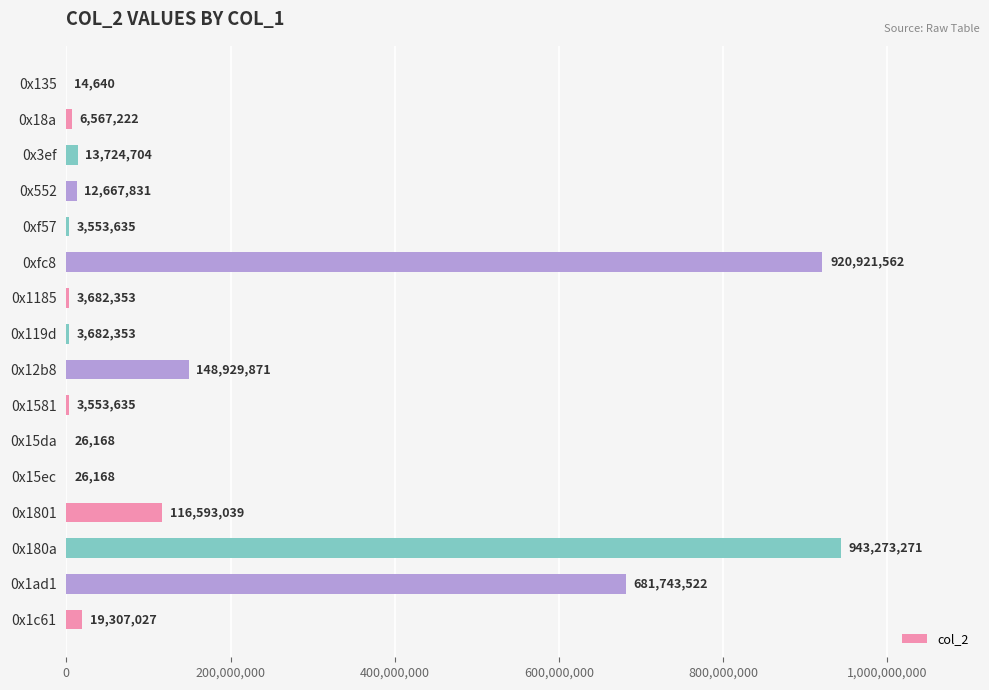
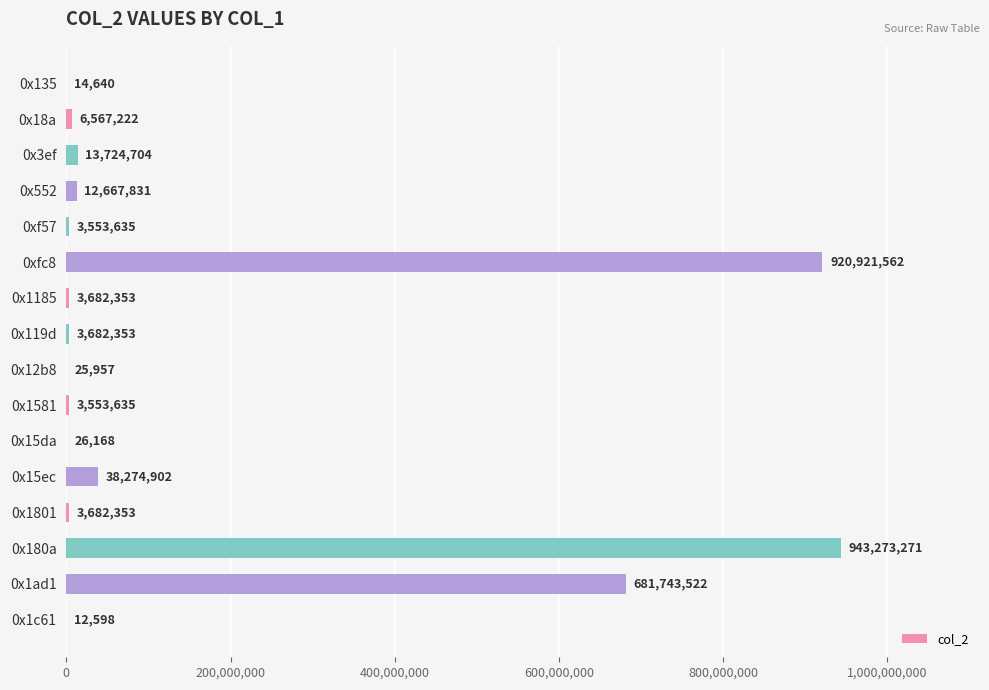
0x12b8: 148,929,871 -> 25,957
0x15ec: 26,168 -> 38,274,902
0x1801: 116,593,039 -> 3,682,353
0x1c61: 19,307,027 -> 12,598
